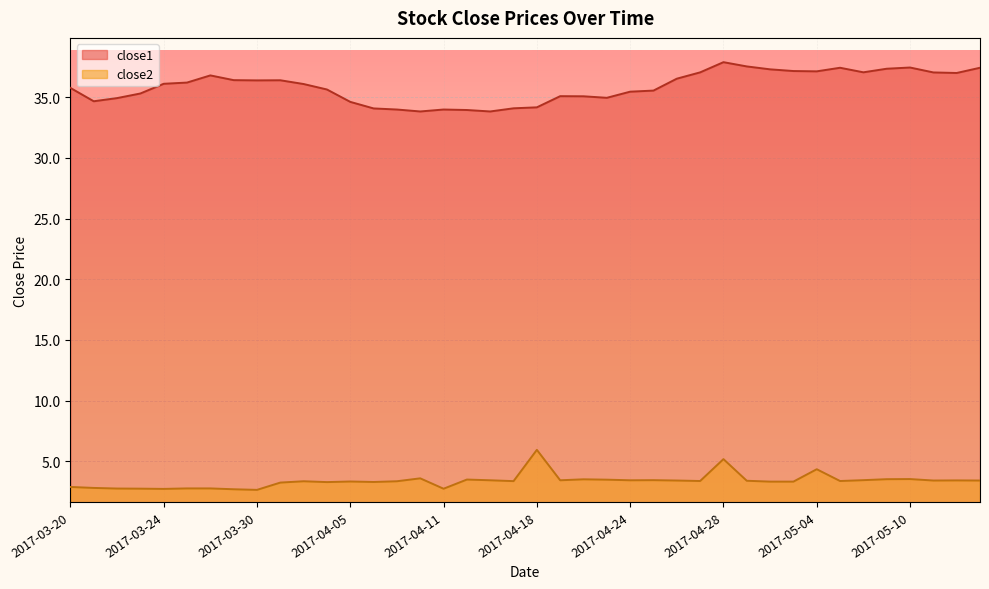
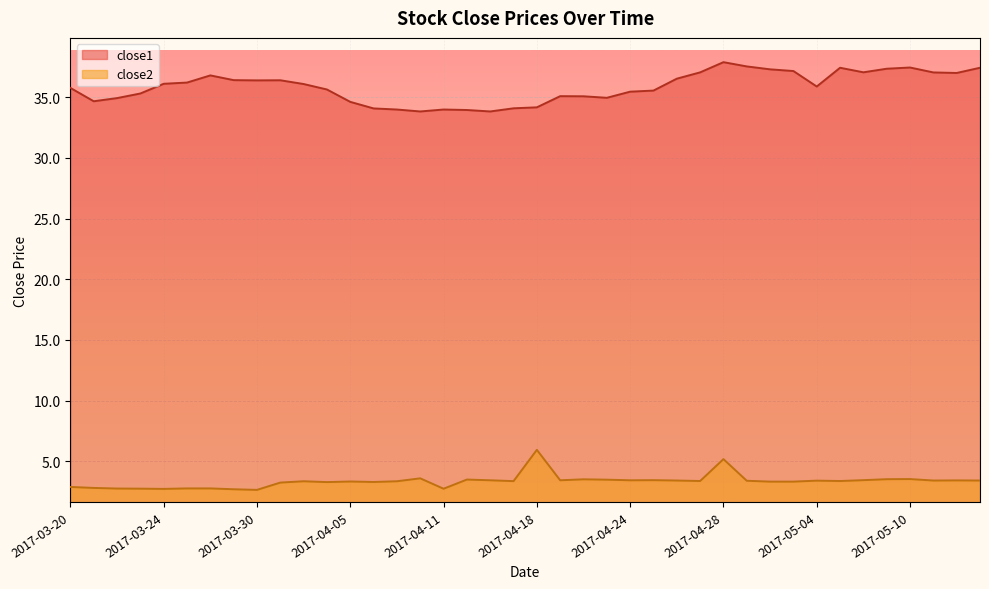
close1, 2017-05-04: 37.1 -> 35.9
close2, 2017-05-04: 4.4 -> 3.4
